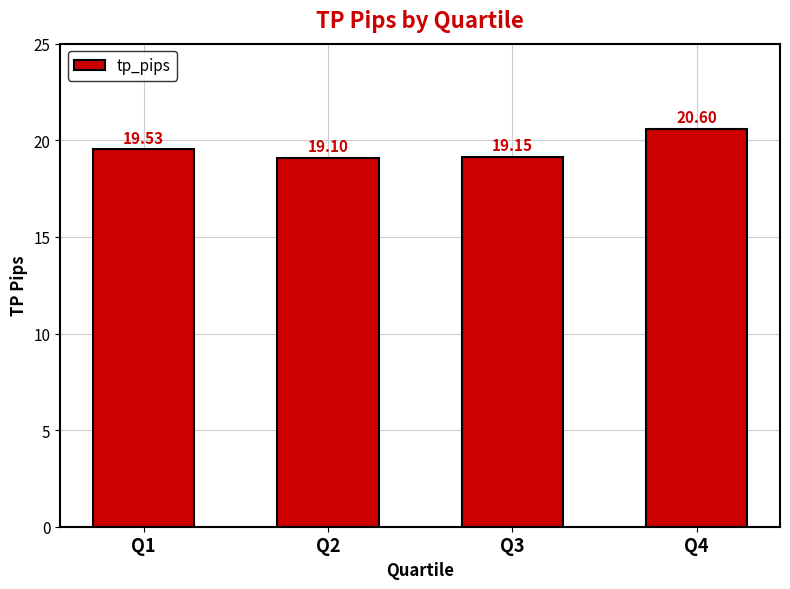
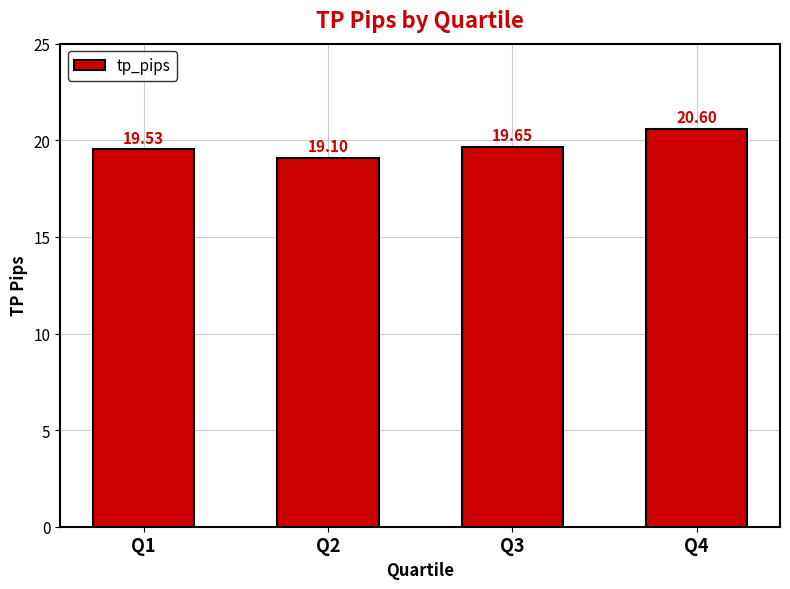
Q3: 19.15 -> 19.65
